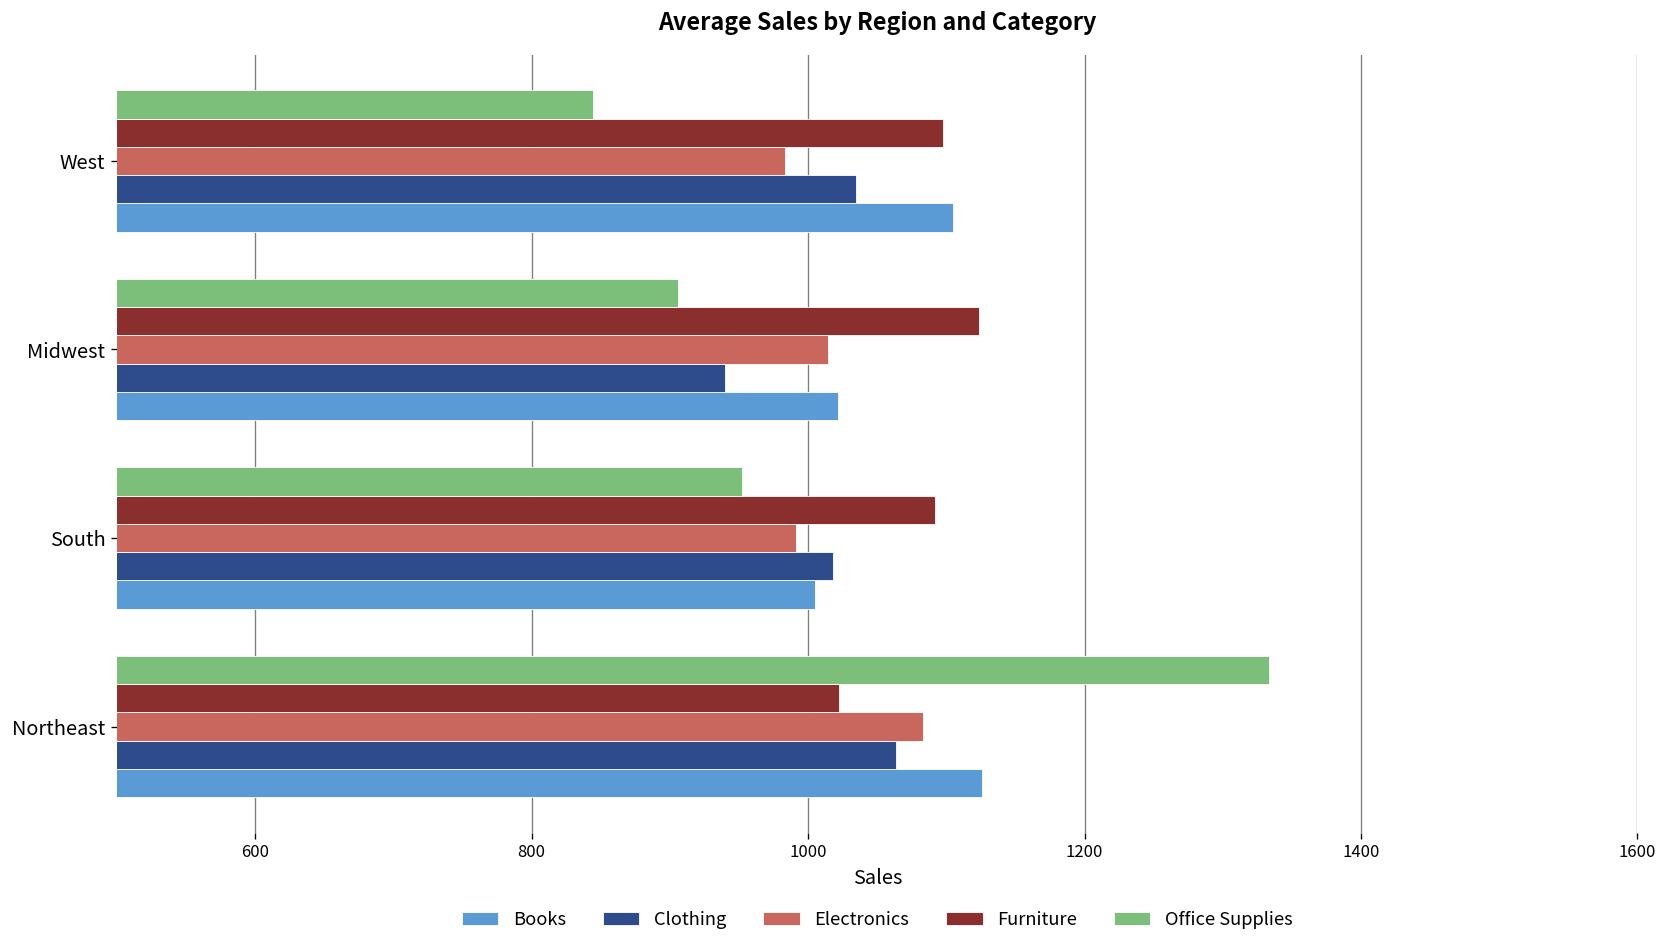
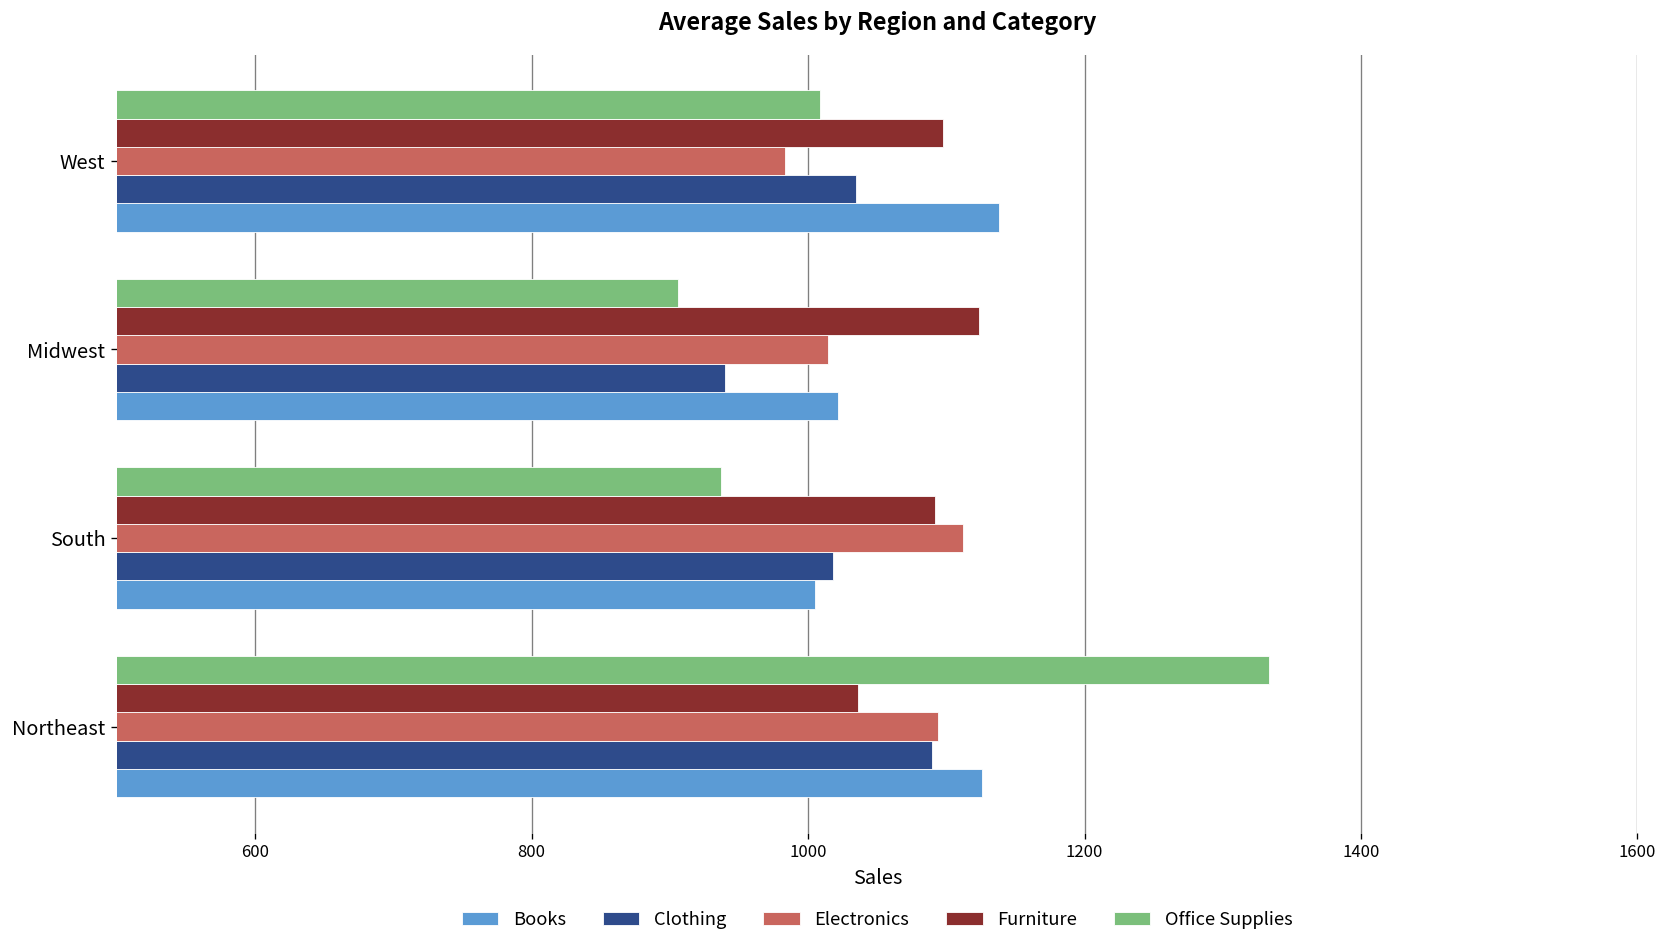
Office Supplies, West: 845 -> 1008
Books, West: 1105 -> 1138
Office Supplies, South: 952 -> 937
Electronics, South: 991 -> 1112
Furniture, Northeast: 1022 -> 1036
Electronics, Northeast: 1083 -> 1094
Clothing, Northeast: 1064 -> 1090
